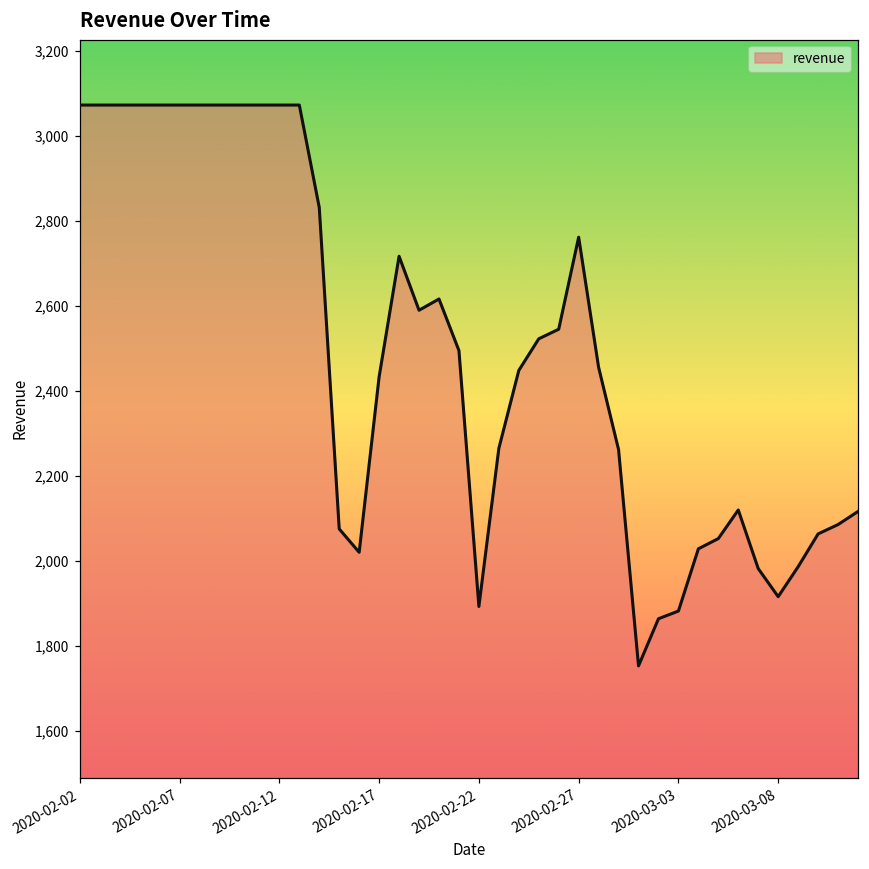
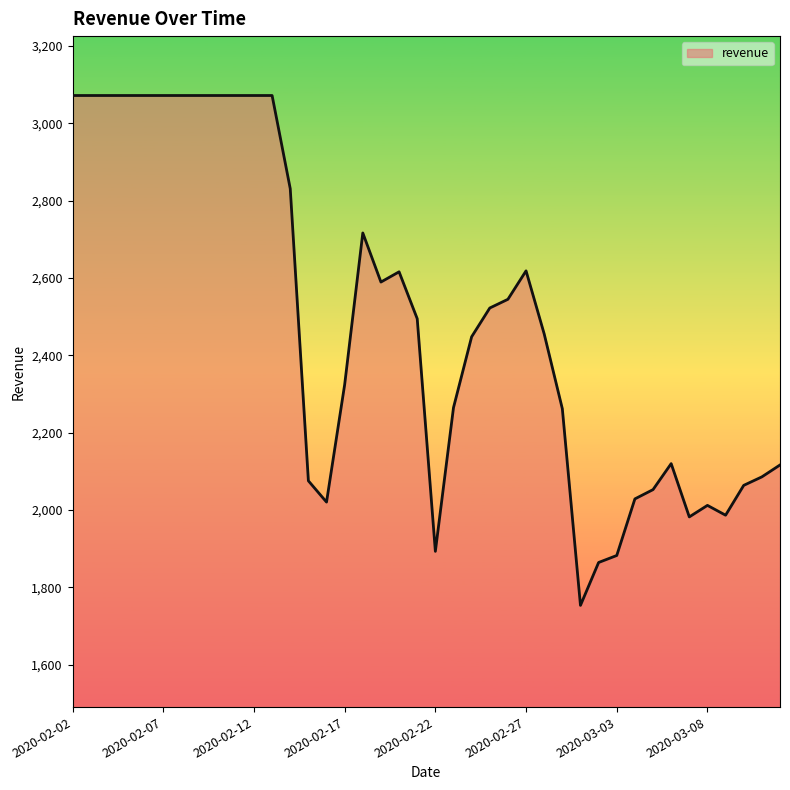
2020-02-17: 2,430 -> 2,320
2020-02-27: 2,760 -> 2,620
2020-03-08: 1,920 -> 2,010
